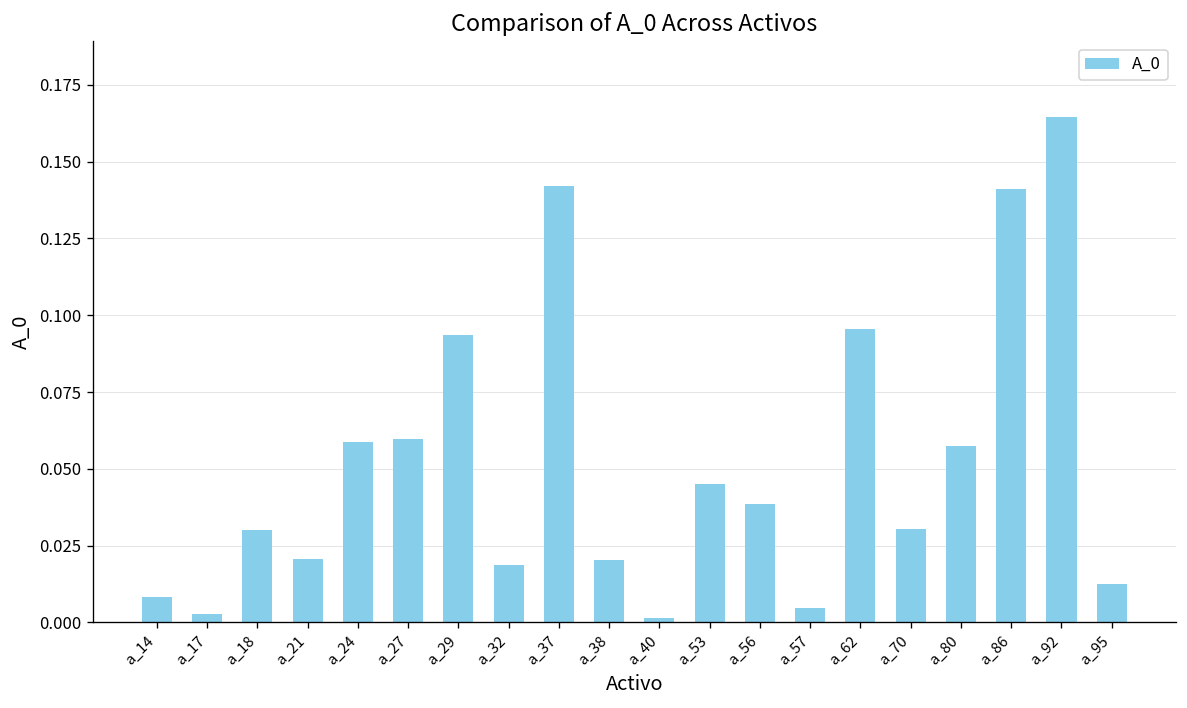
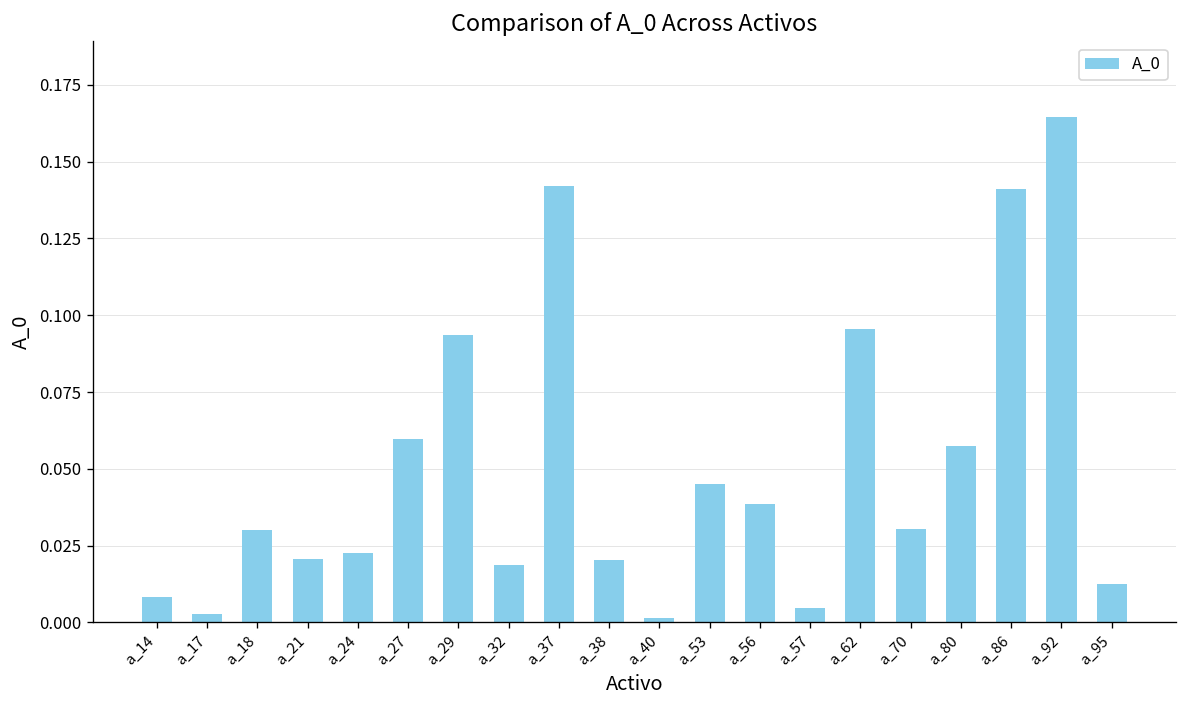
a_24: 0.059 -> 0.023
